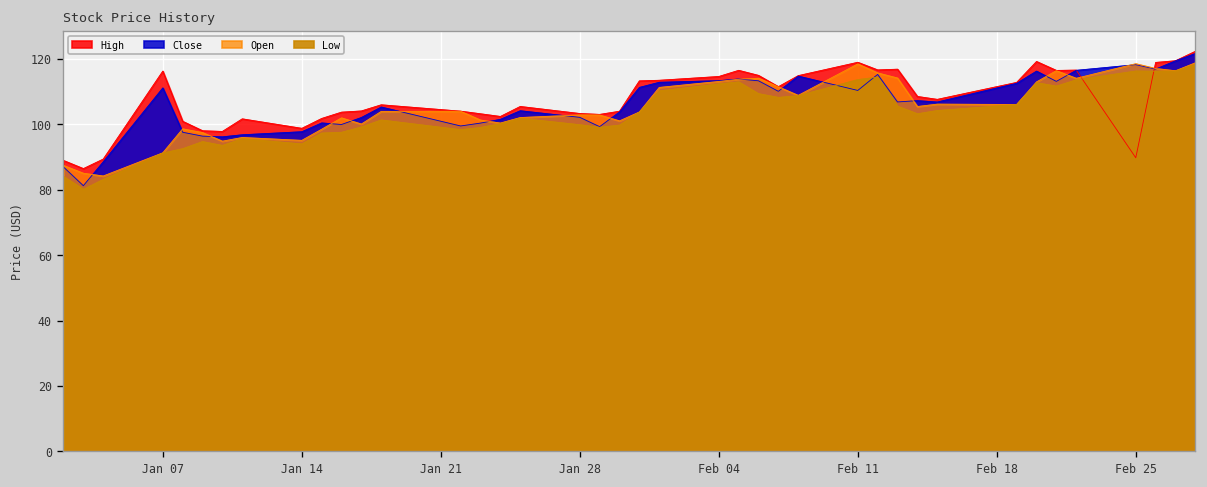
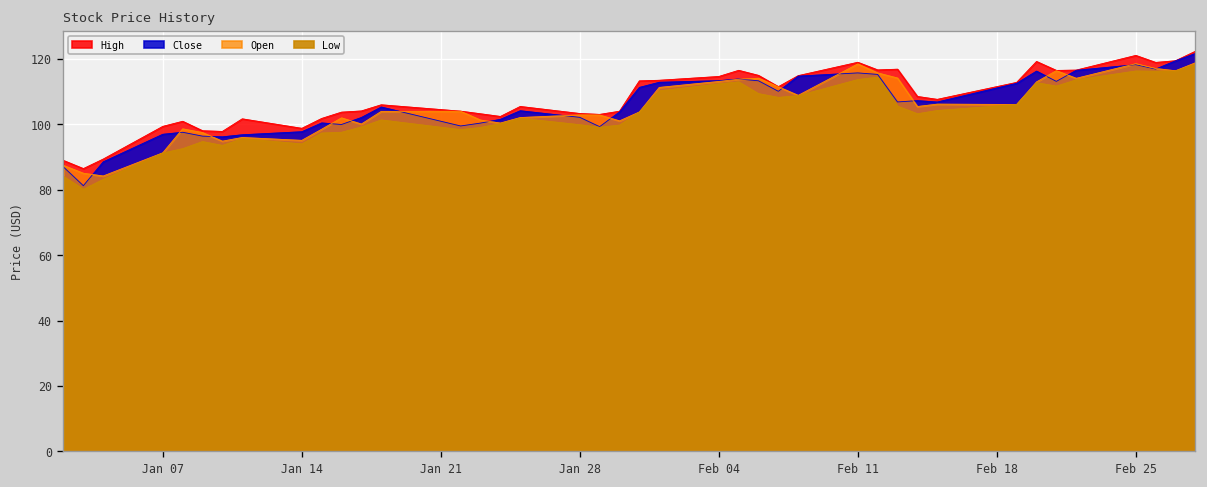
High, Jan 07: 116 -> 99
Close, Jan 07: 111 -> 97
Close, Feb 11: 110 -> 116
High, Feb 25: 90 -> 121
